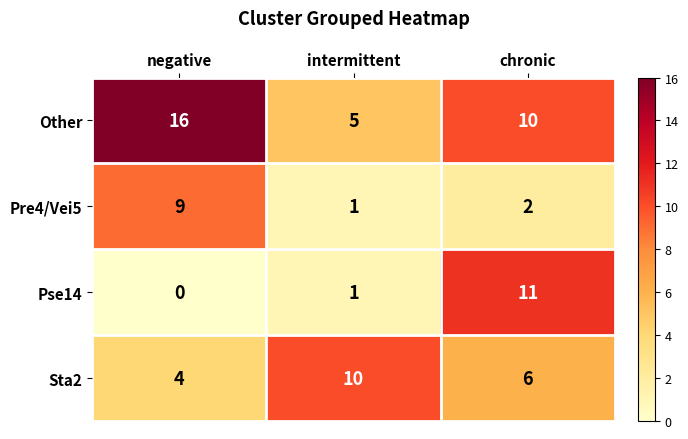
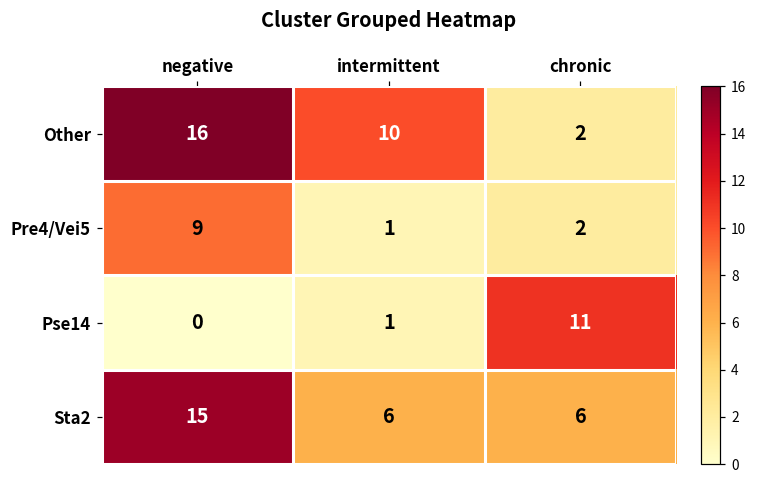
Other, intermittent: 5 -> 10
Other, chronic: 10 -> 2
Sta2, negative: 4 -> 15
Sta2, intermittent: 10 -> 6
